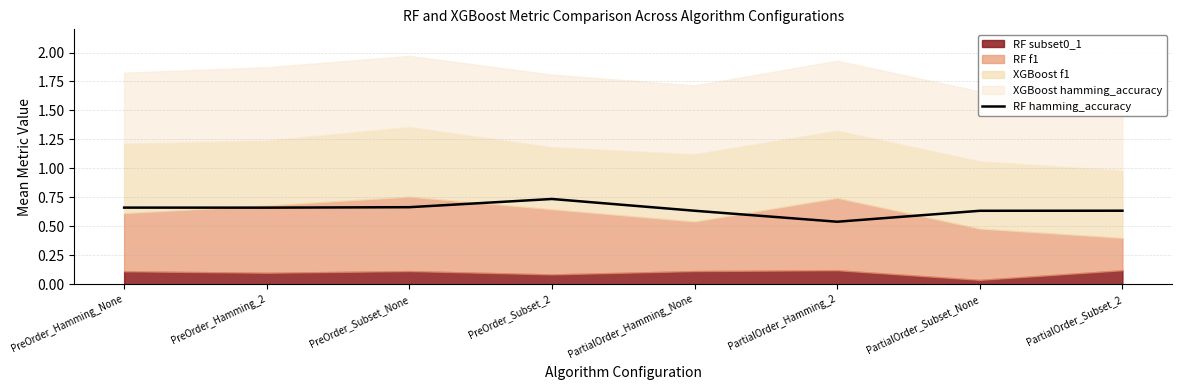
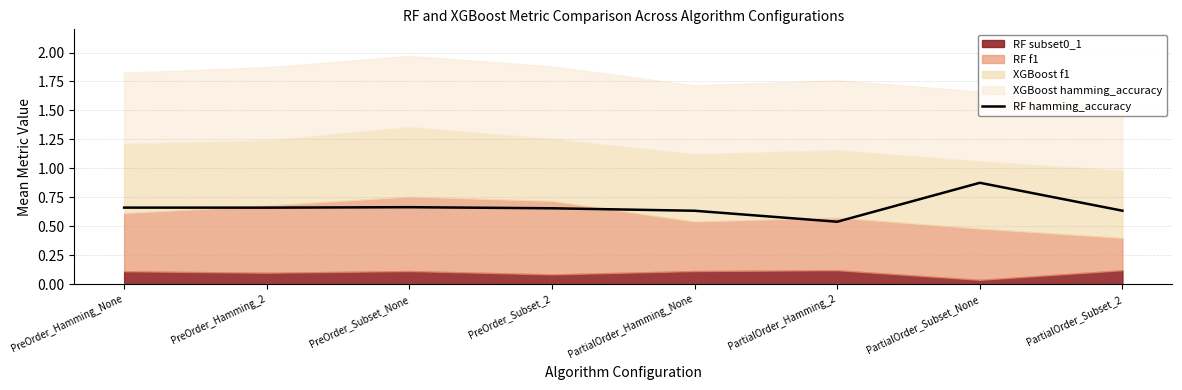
RF hamming_accuracy, PreOrder_Subset_2: 0.74 -> 0.66
RF f1, PreOrder_Subset_2: 0.56 -> 0.63
RF f1, PartialOrder_Hamming_2: 0.62 -> 0.45
RF hamming_accuracy, PartialOrder_Subset_None: 0.63 -> 0.88
